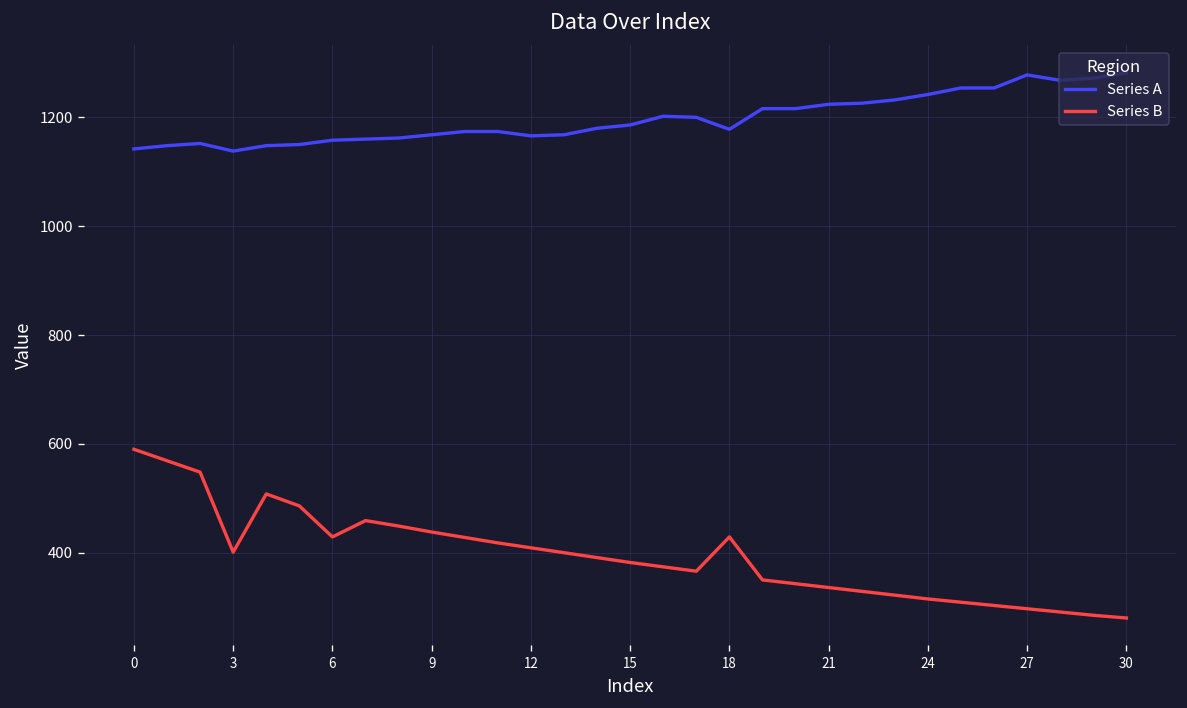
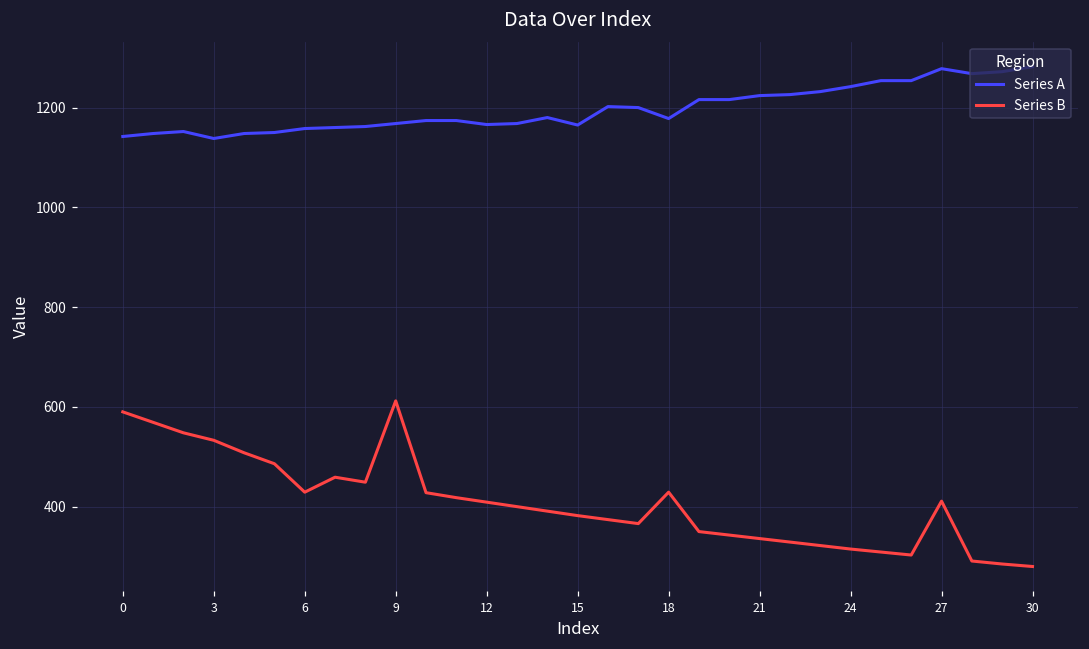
Series B, 3: 400 -> 530
Series B, 9: 440 -> 610
Series A, 15: 1190 -> 1170
Series B, 27: 300 -> 410
